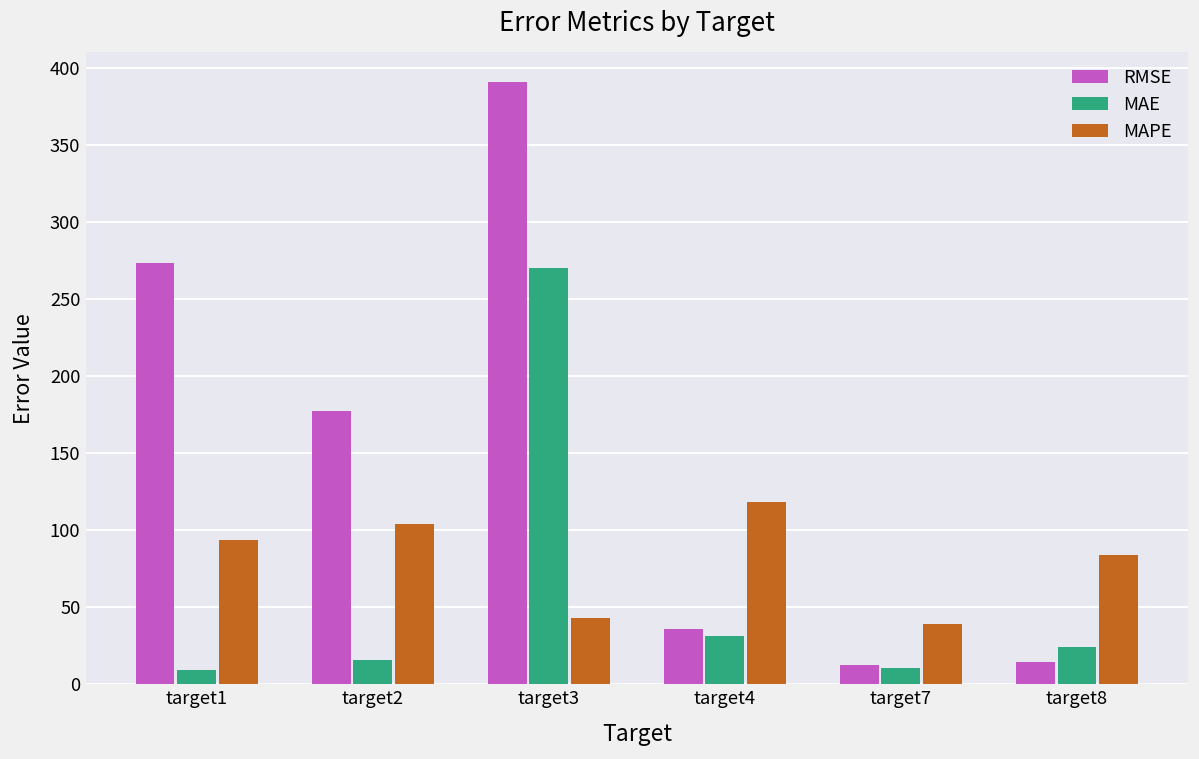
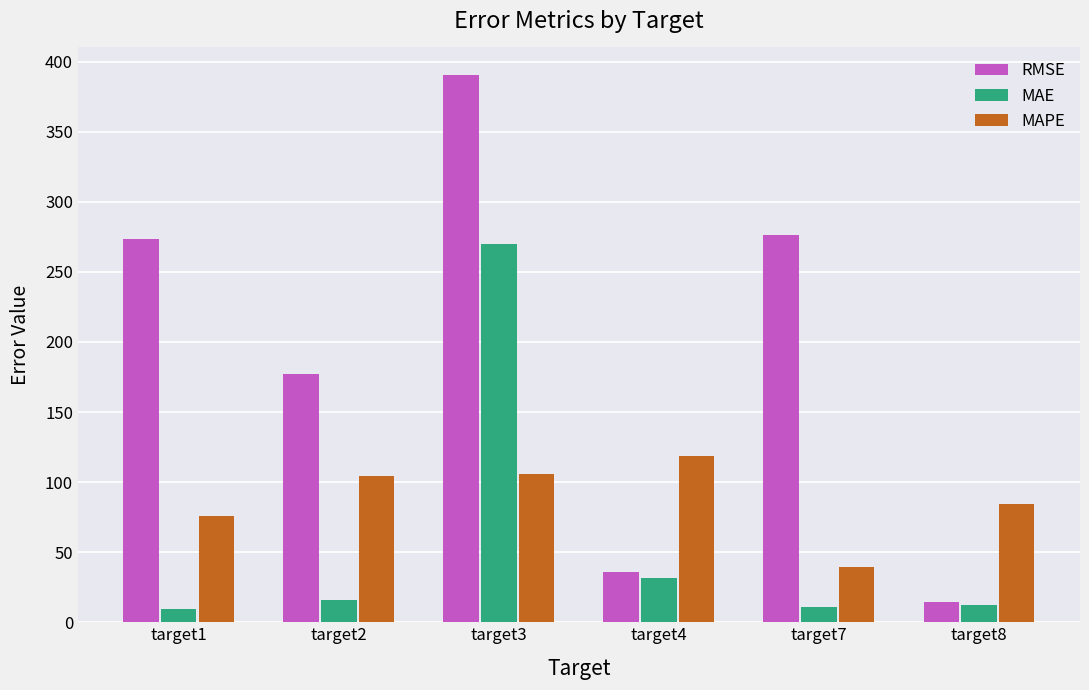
MAPE, target1: 94 -> 76
MAPE, target3: 43 -> 106
RMSE, target7: 12 -> 277
MAE, target8: 24 -> 13
